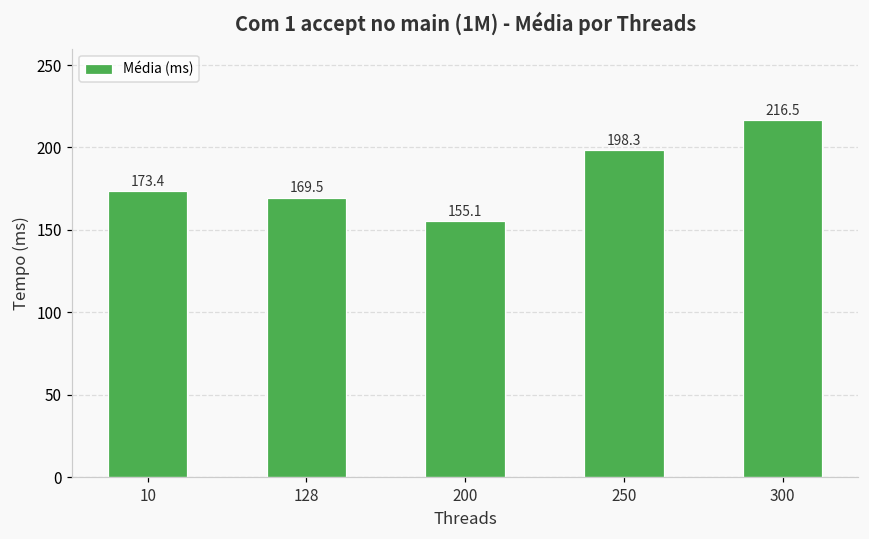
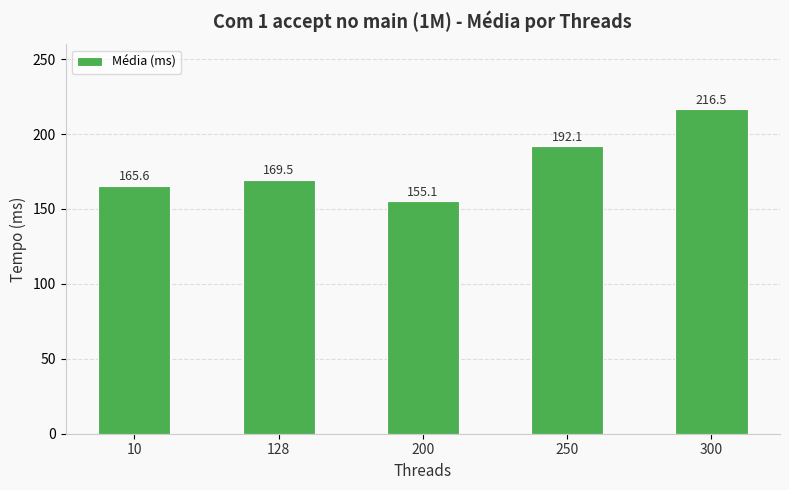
10: 173.4 -> 165.6
250: 198.3 -> 192.1
